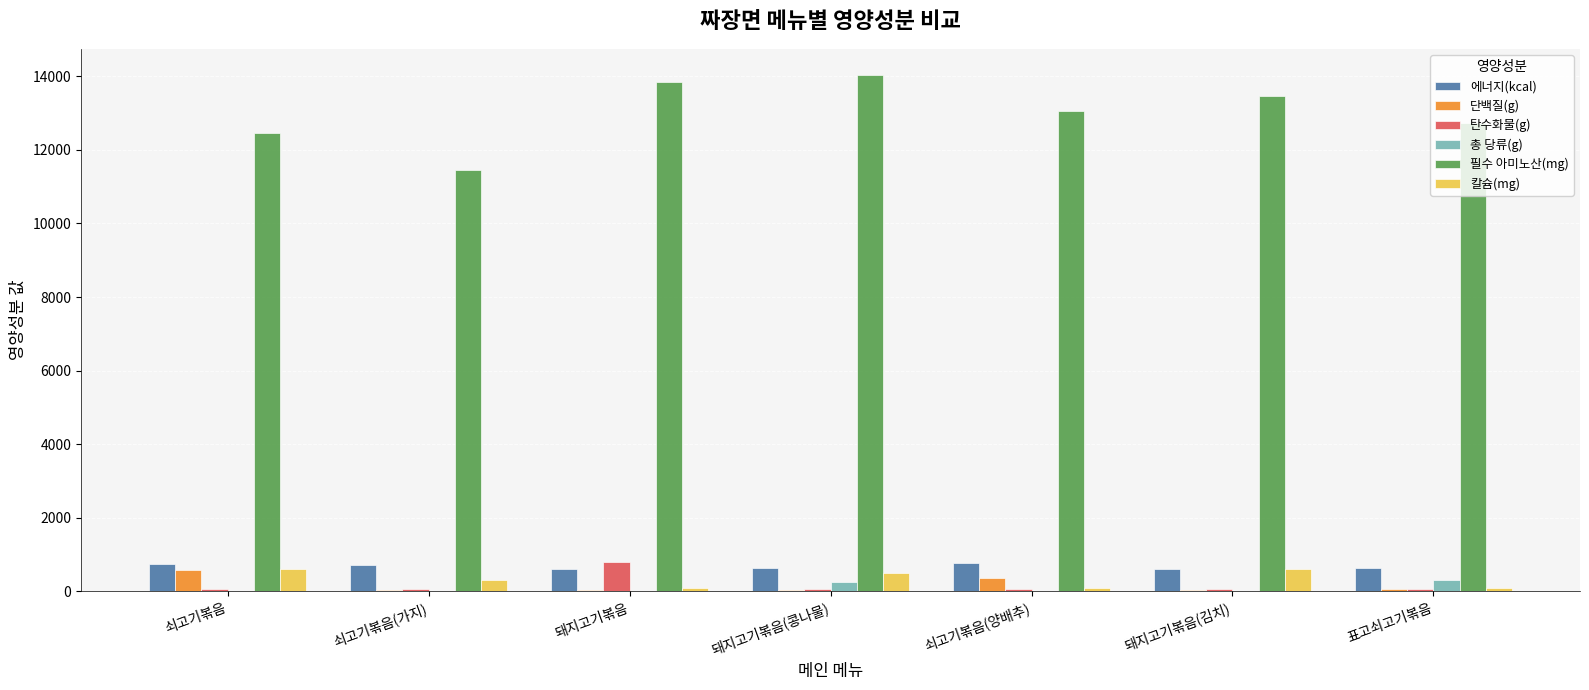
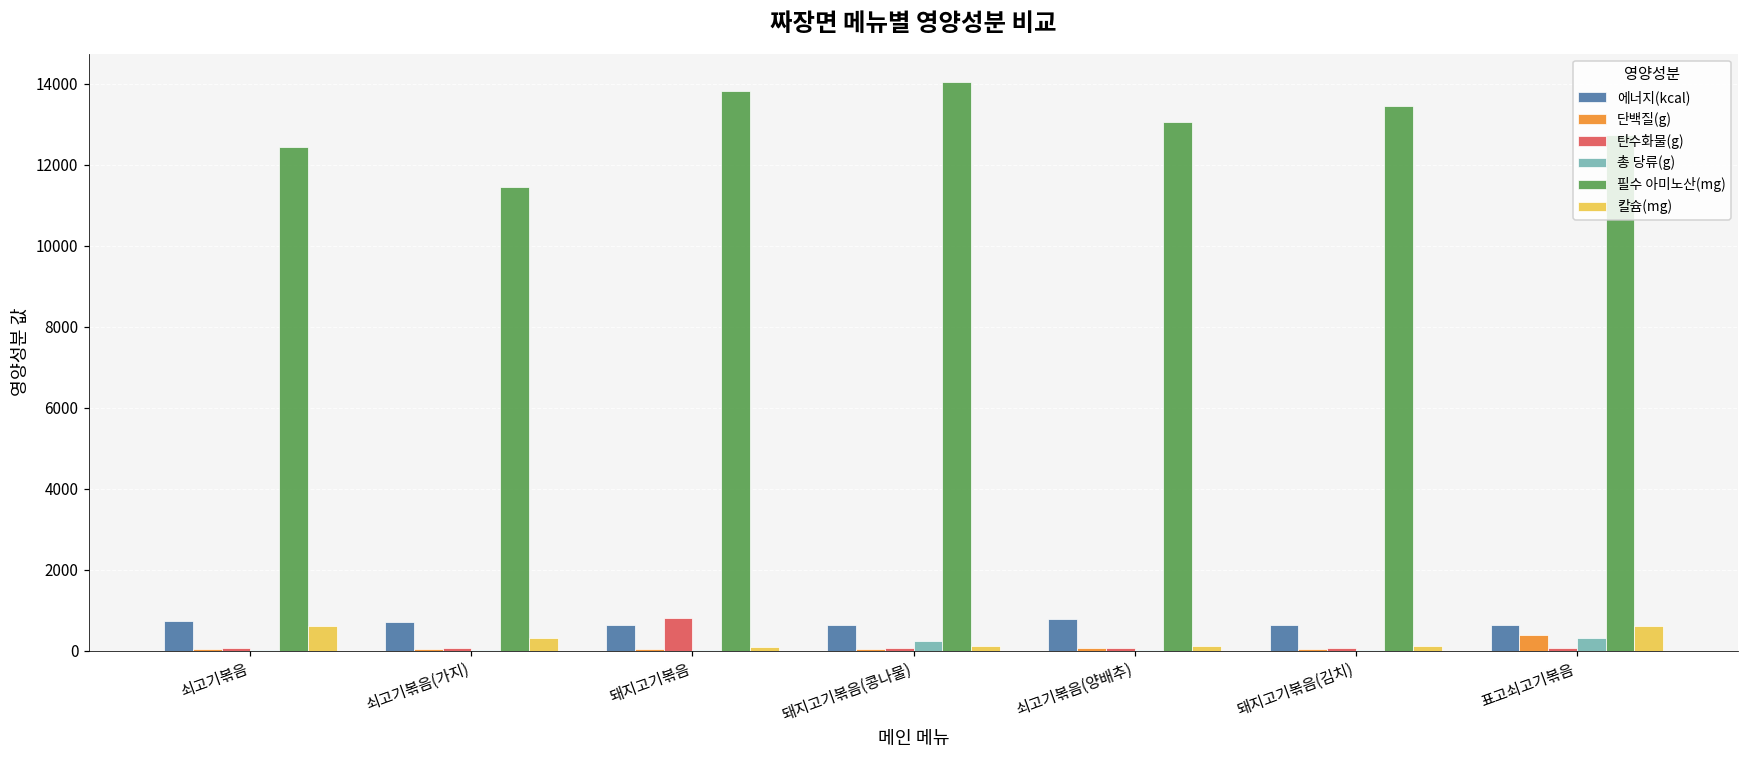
단백질(g), 쇠고기볶음: 600 -> 0
칼슘(mg), 돼지고기볶음(콩나물): 500 -> 100
단백질(g), 쇠고기볶음(양배추): 400 -> 100
칼슘(mg), 돼지고기볶음(김치): 600 -> 100
단백질(g), 표고쇠고기볶음: 100 -> 400
칼슘(mg), 표고쇠고기볶음: 100 -> 600
